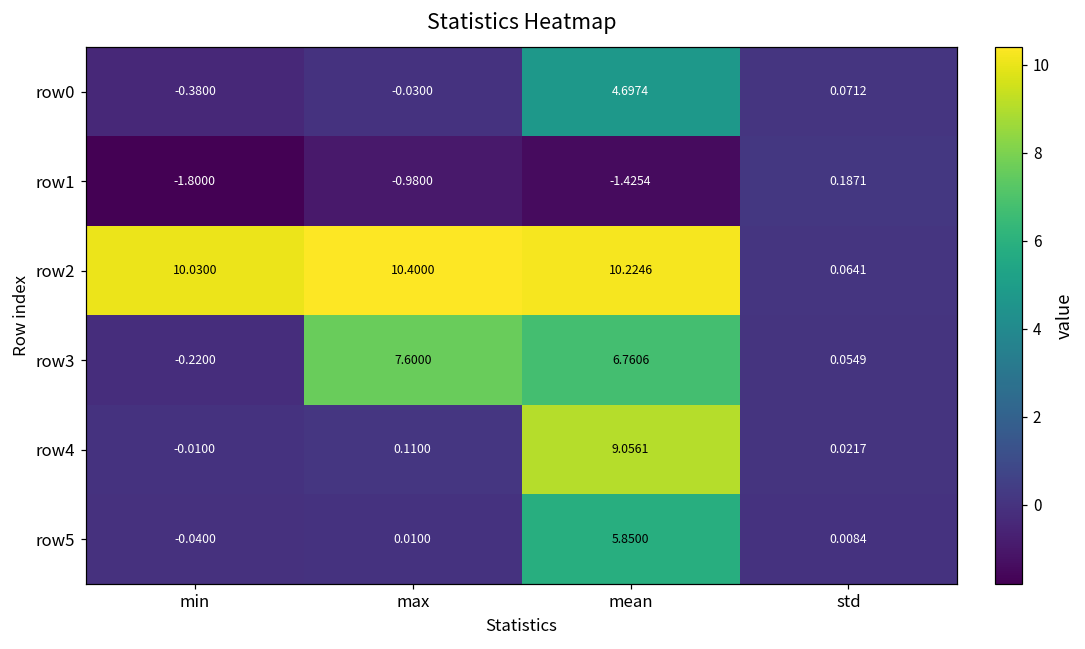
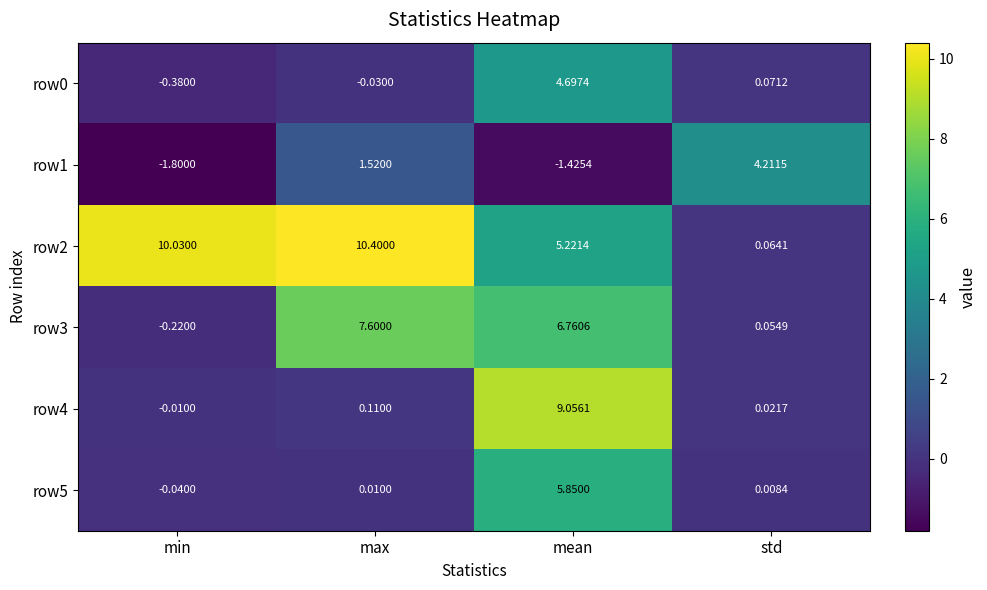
row1, max: -0.9800 -> 1.5200
row1, std: 0.1871 -> 4.2115
row2, mean: 10.2246 -> 5.2214
